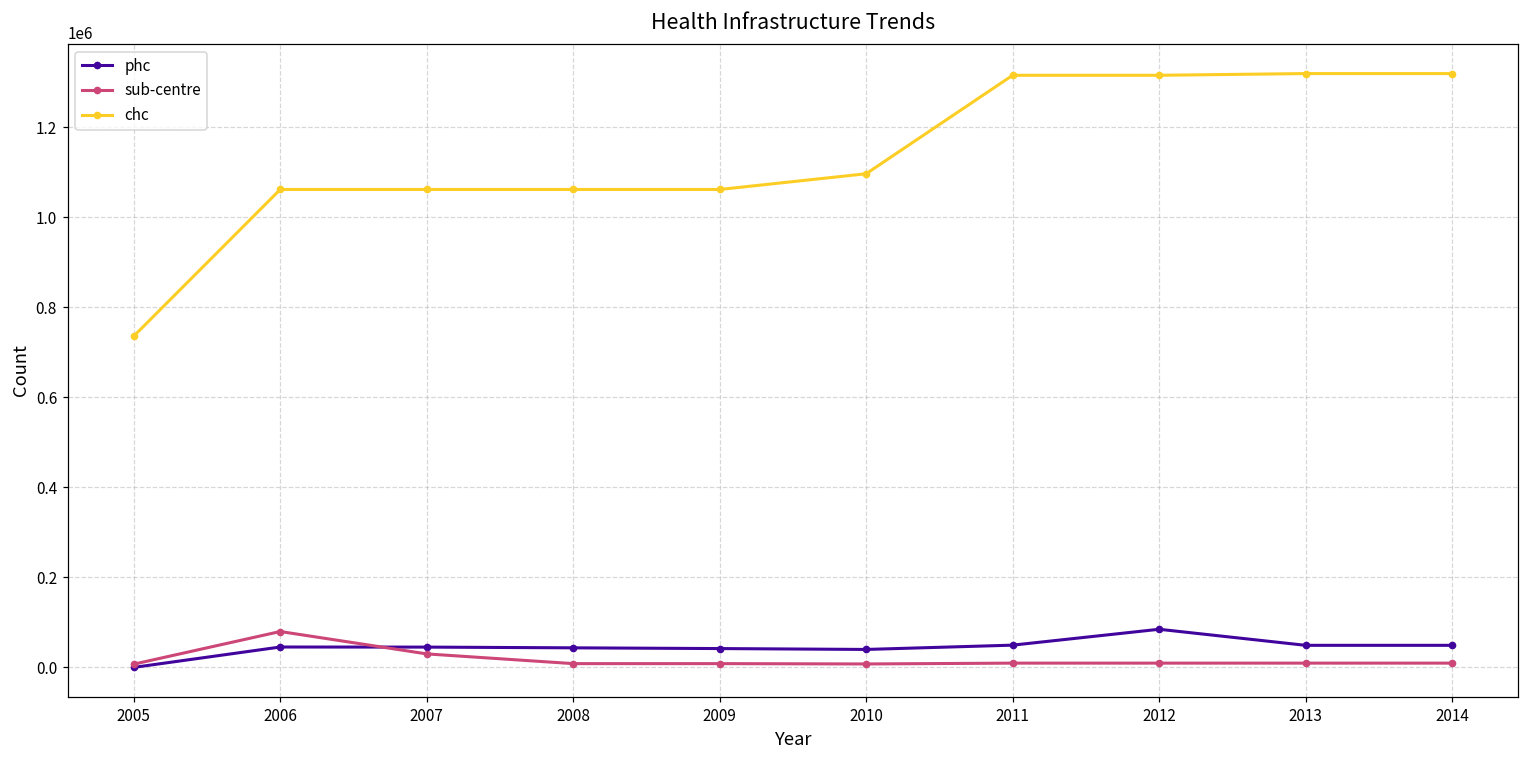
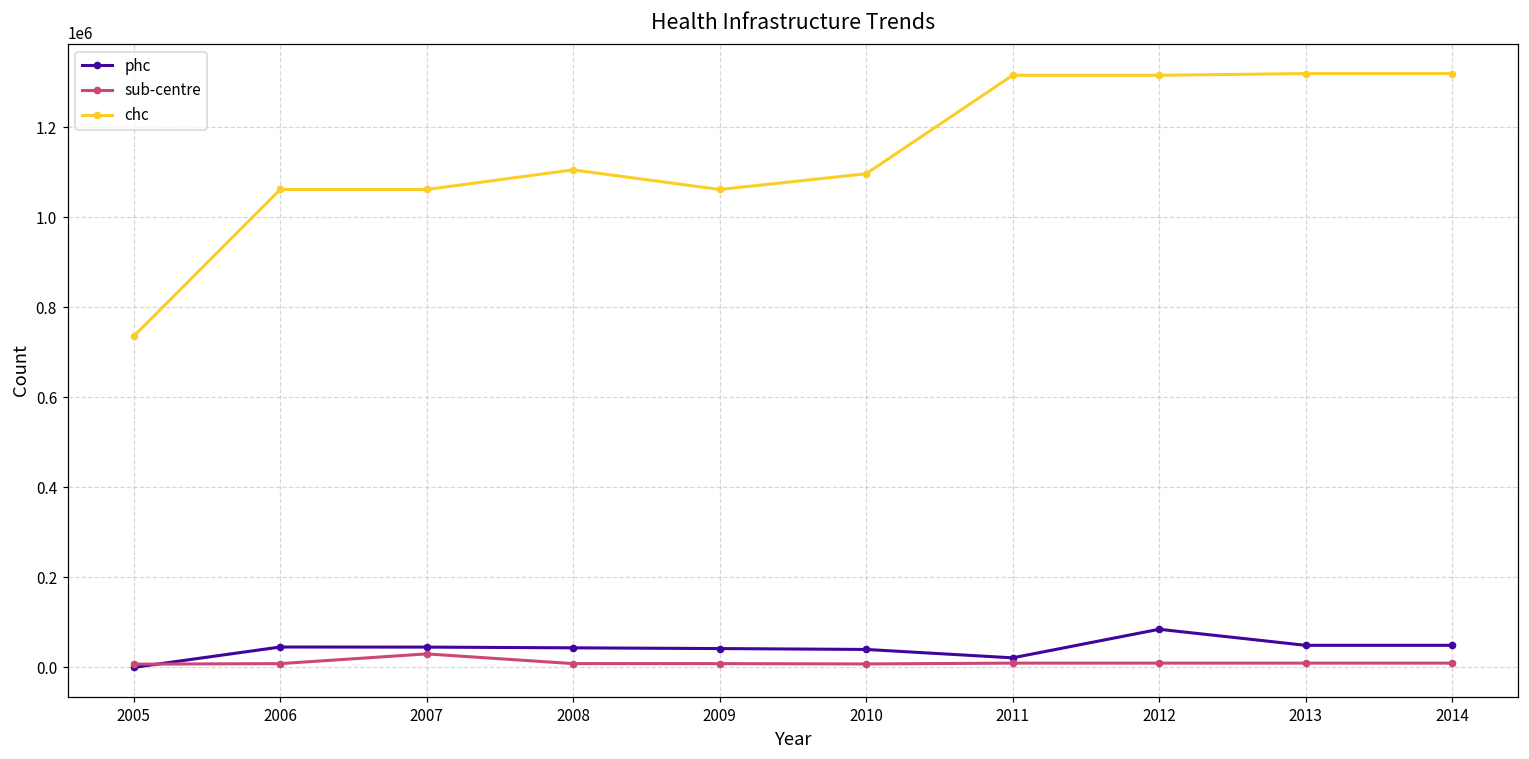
sub-centre, 2006: 80000 -> 10000
chc, 2008: 1060000 -> 1110000
phc, 2011: 50000 -> 20000
